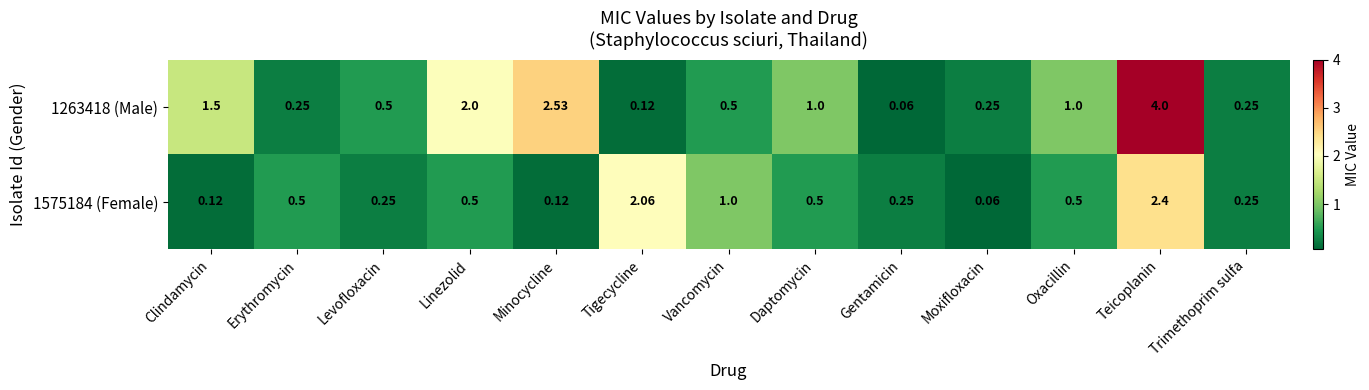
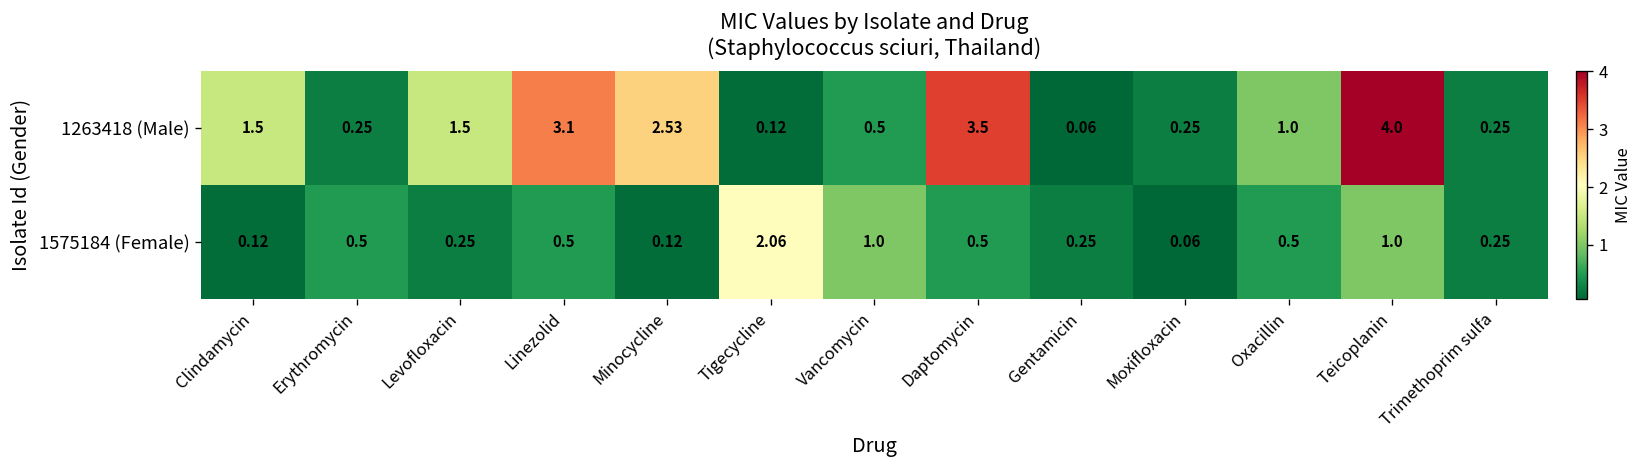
1263418 (Male), Levofloxacin: 0.5 -> 1.5
1263418 (Male), Linezolid: 2.0 -> 3.1
1263418 (Male), Daptomycin: 1.0 -> 3.5
1575184 (Female), Teicoplanin: 2.4 -> 1.0
